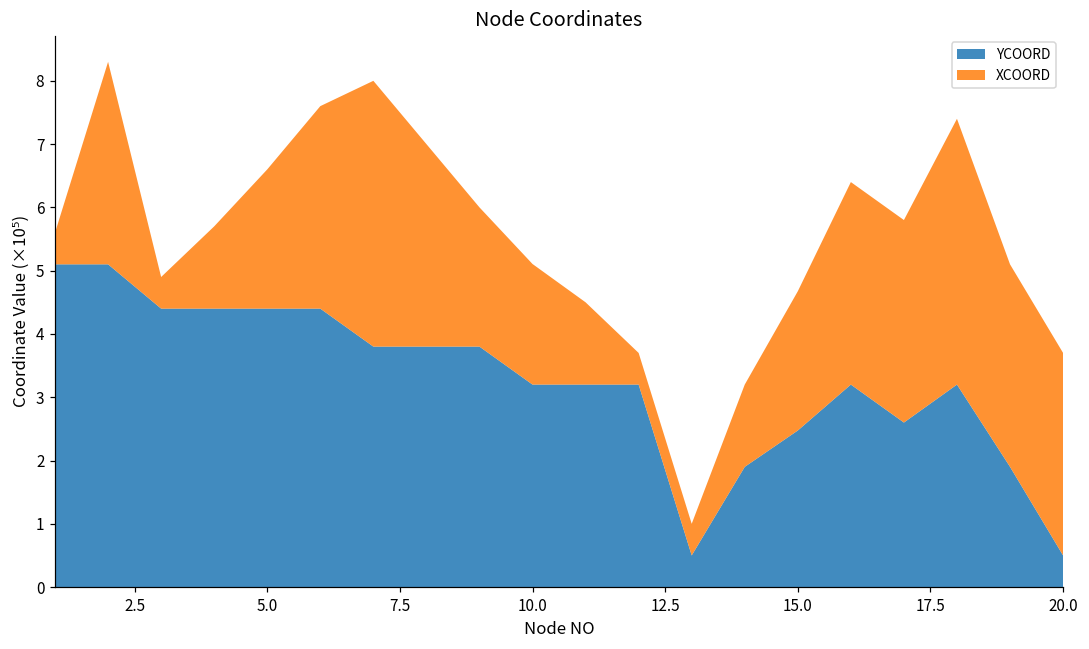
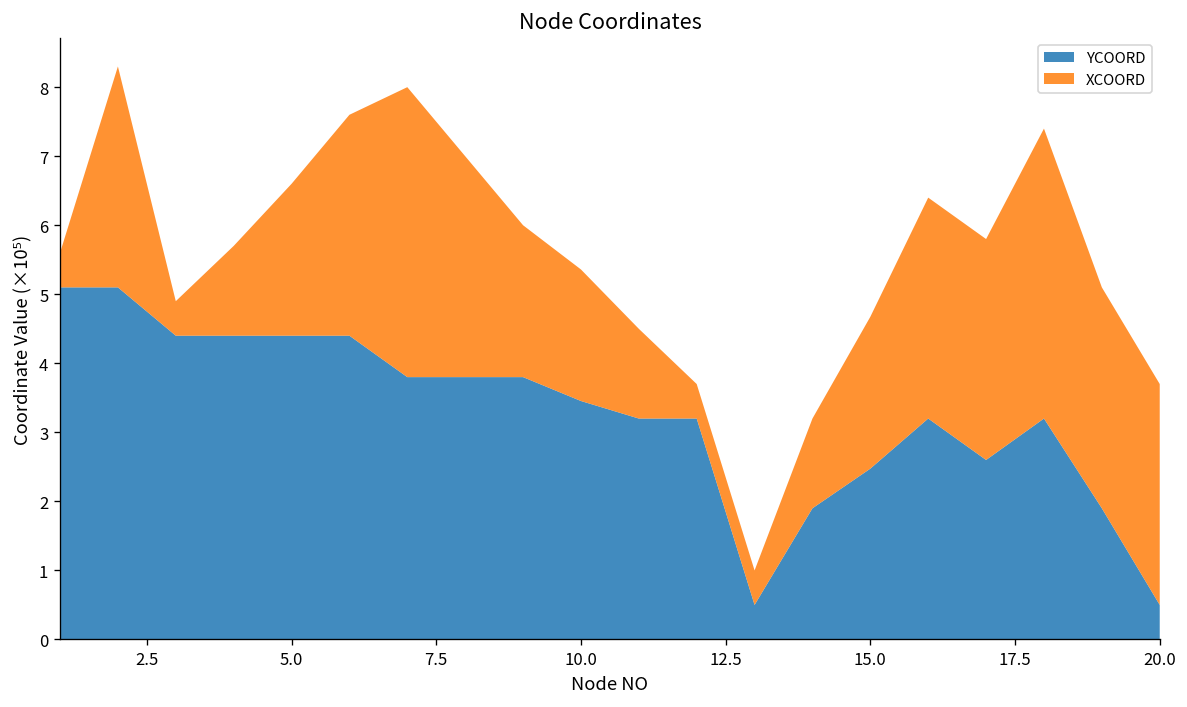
YCOORD, 10.0: 3.2 -> 3.5
